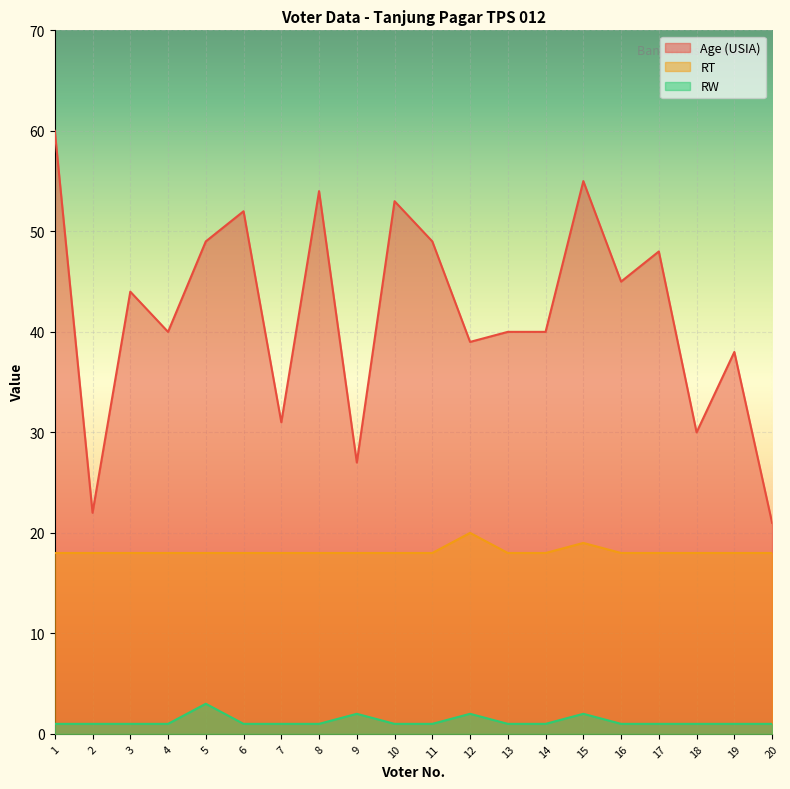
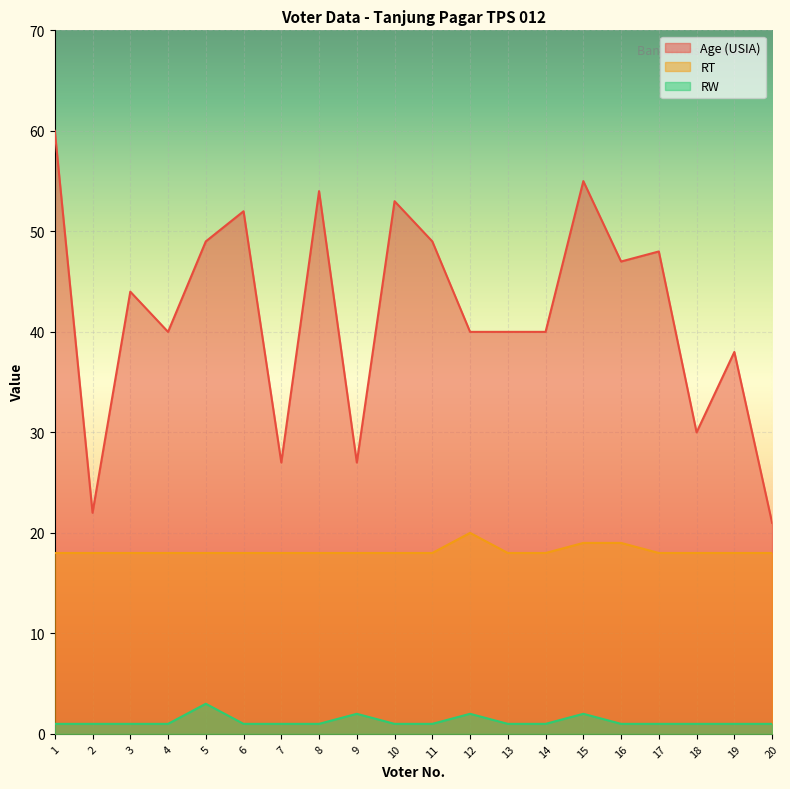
Age (USIA), 7: 31 -> 27
Age (USIA), 12: 39 -> 40
Age (USIA), 16: 45 -> 47
RT, 16: 18 -> 19
